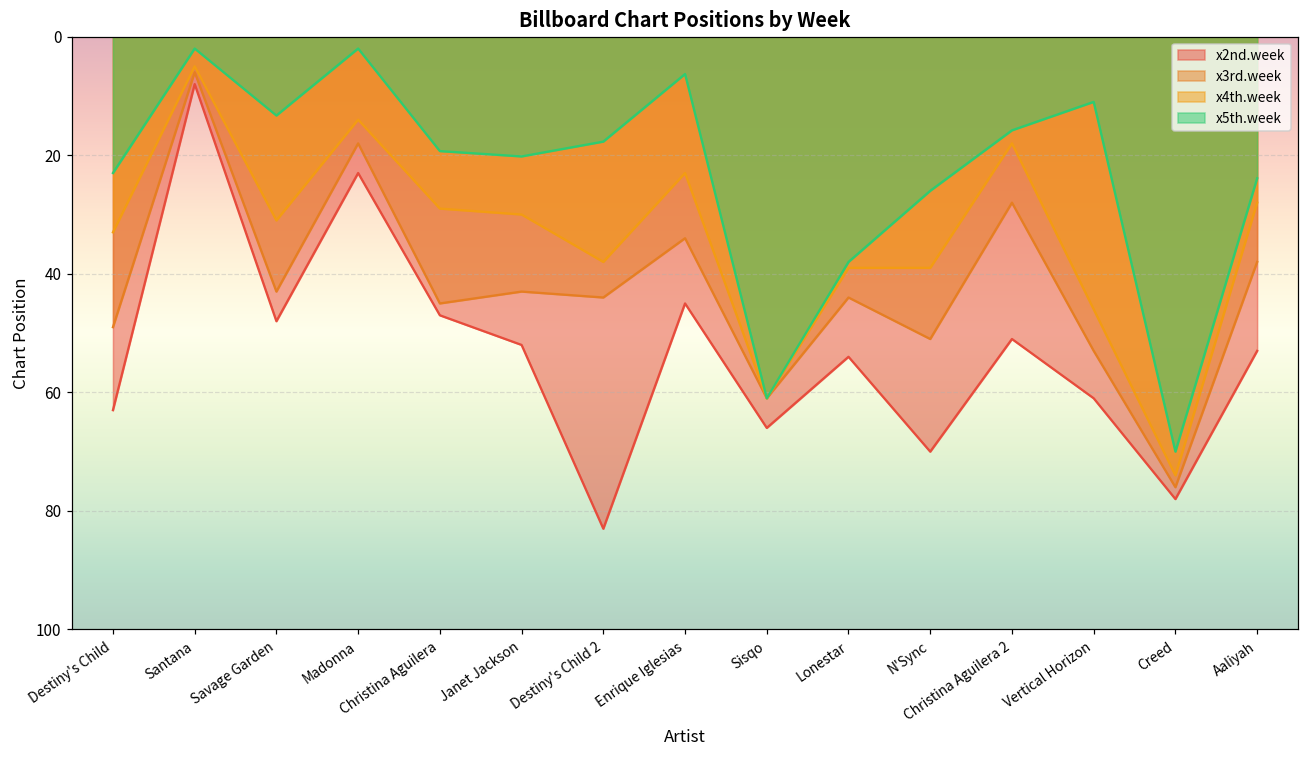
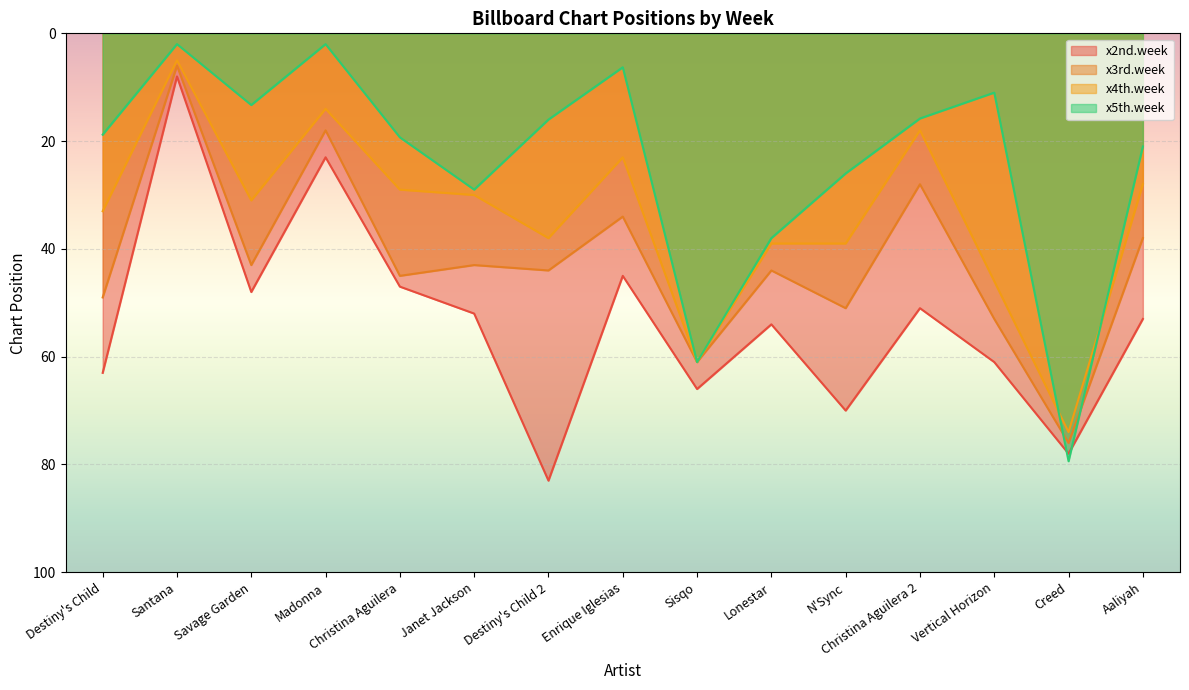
x5th.week, Destiny's Child: 23 -> 19
x5th.week, Janet Jackson: 20 -> 29
x5th.week, Destiny's Child 2: 18 -> 16
x5th.week, Creed: 70 -> 79
x5th.week, Aaliyah: 24 -> 21
